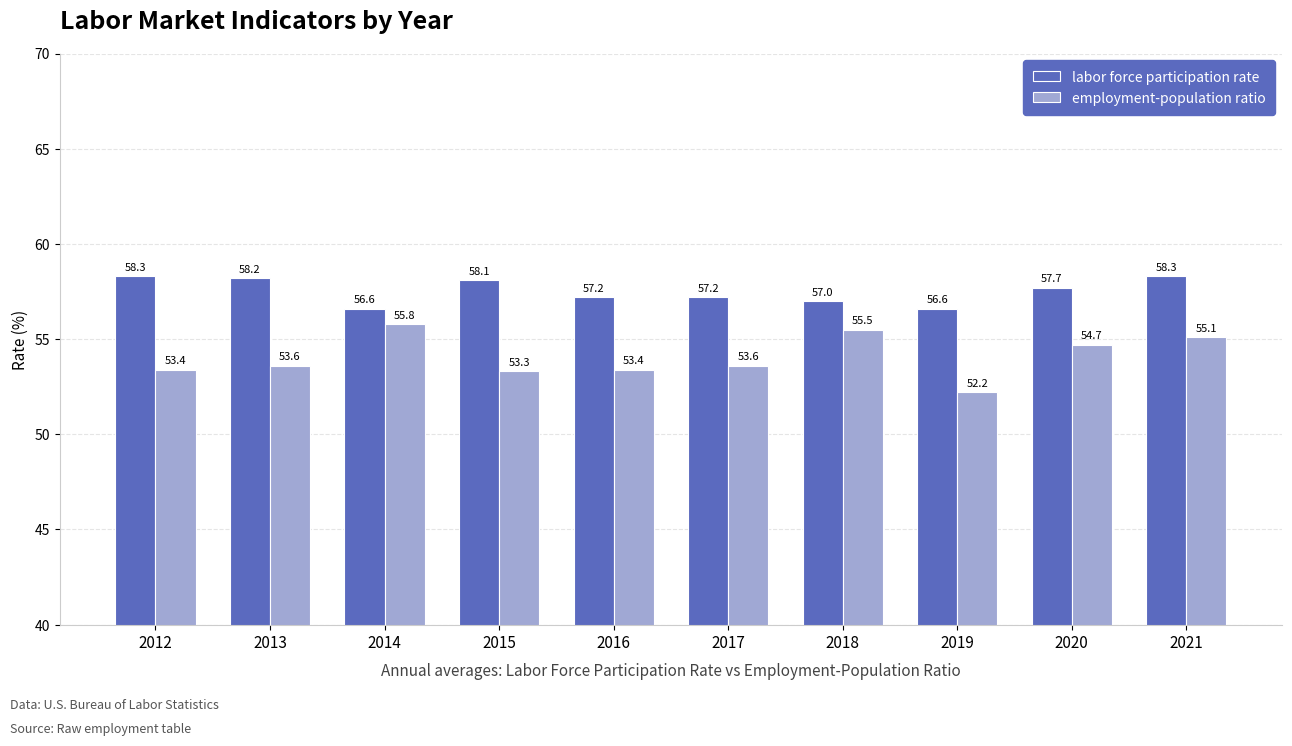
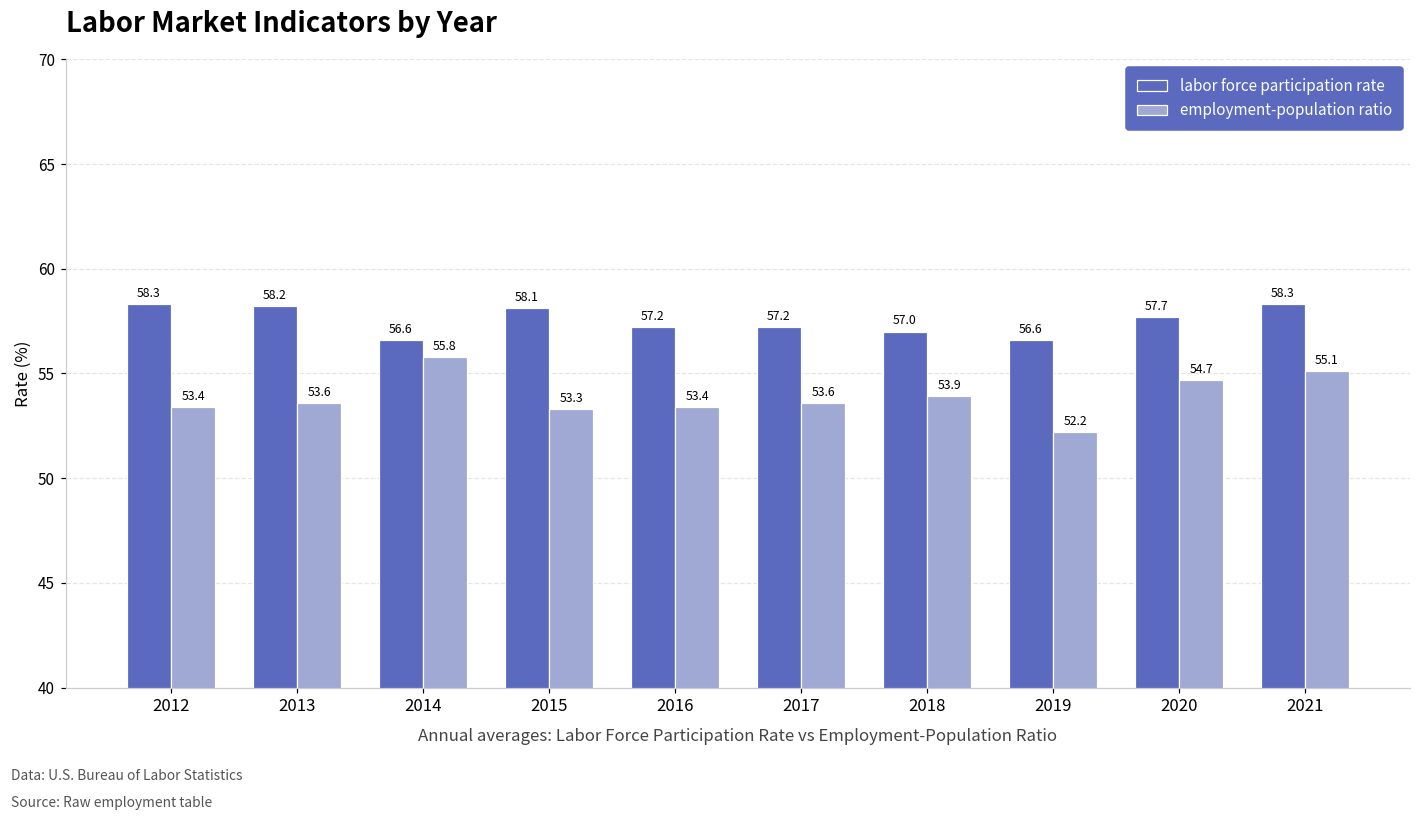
employment-population ratio, 2018: 55.5 -> 53.9
